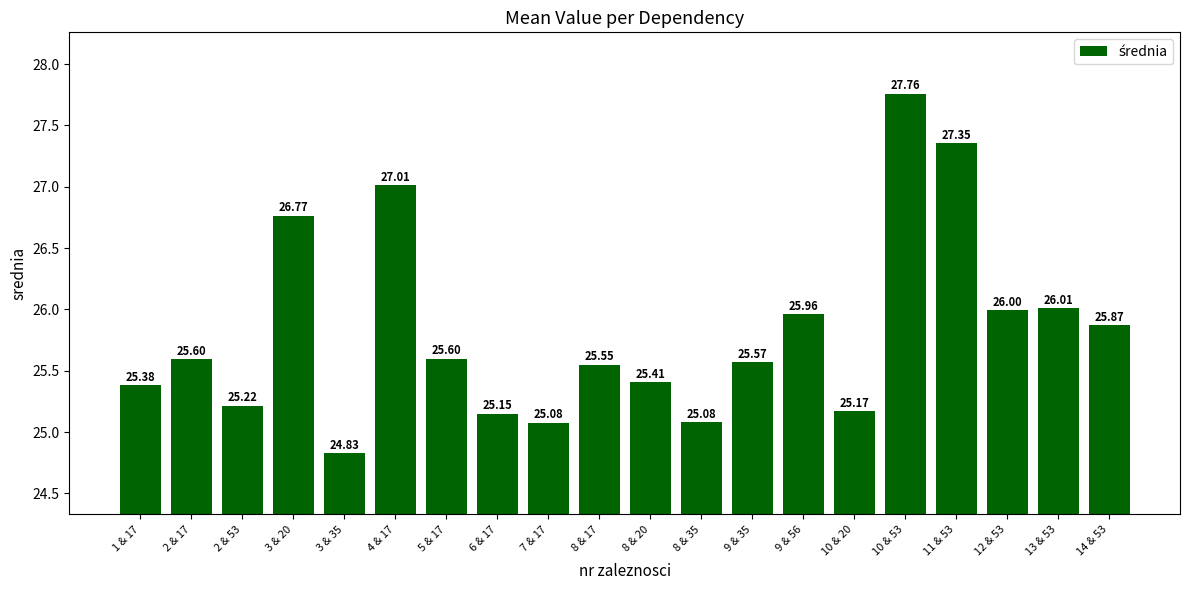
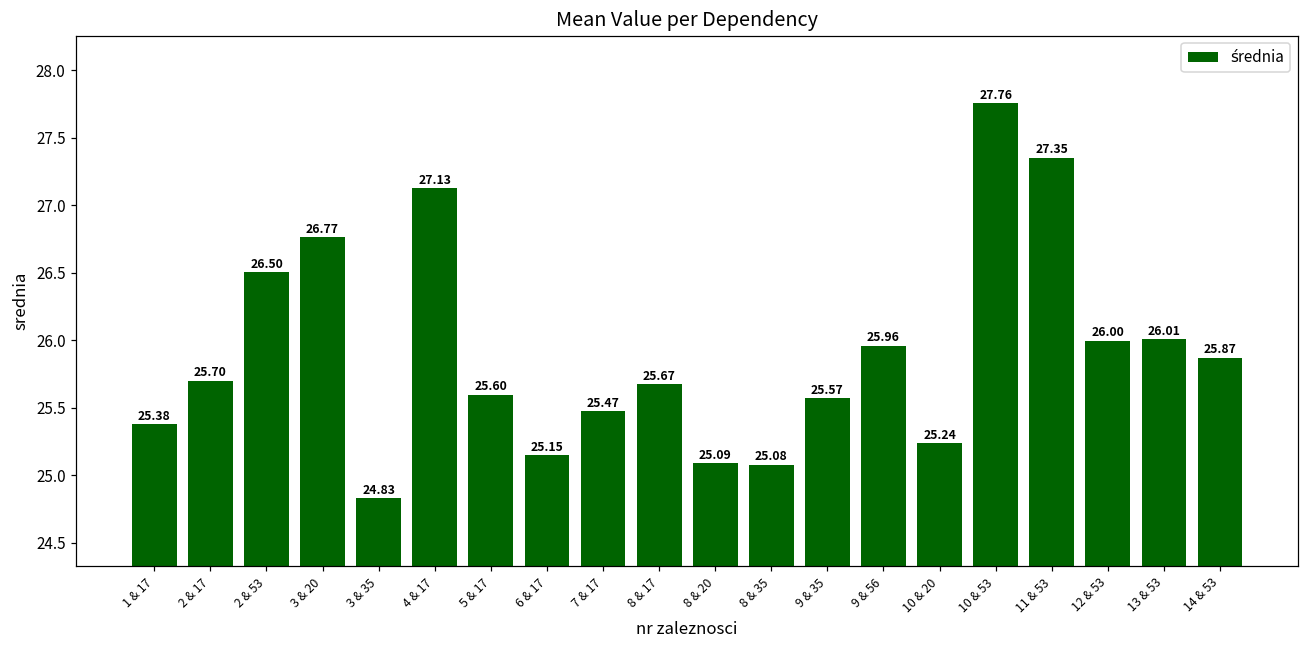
2 & 17: 25.60 -> 25.70
2 & 53: 25.22 -> 26.50
4 & 17: 27.01 -> 27.13
7 & 17: 25.08 -> 25.47
8 & 17: 25.55 -> 25.67
8 & 20: 25.41 -> 25.09
10 & 20: 25.17 -> 25.24
